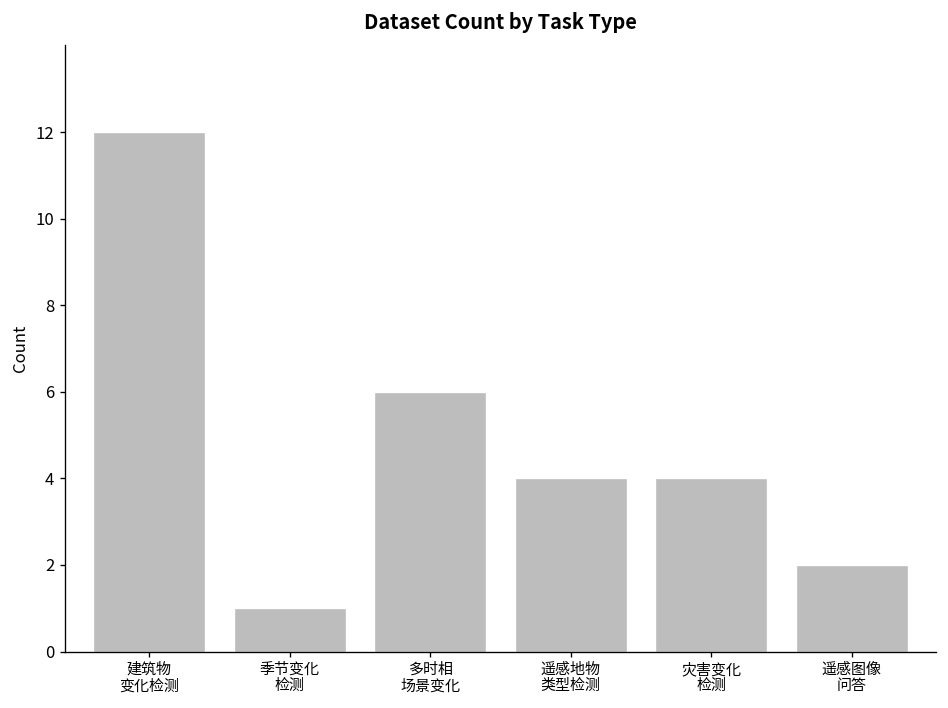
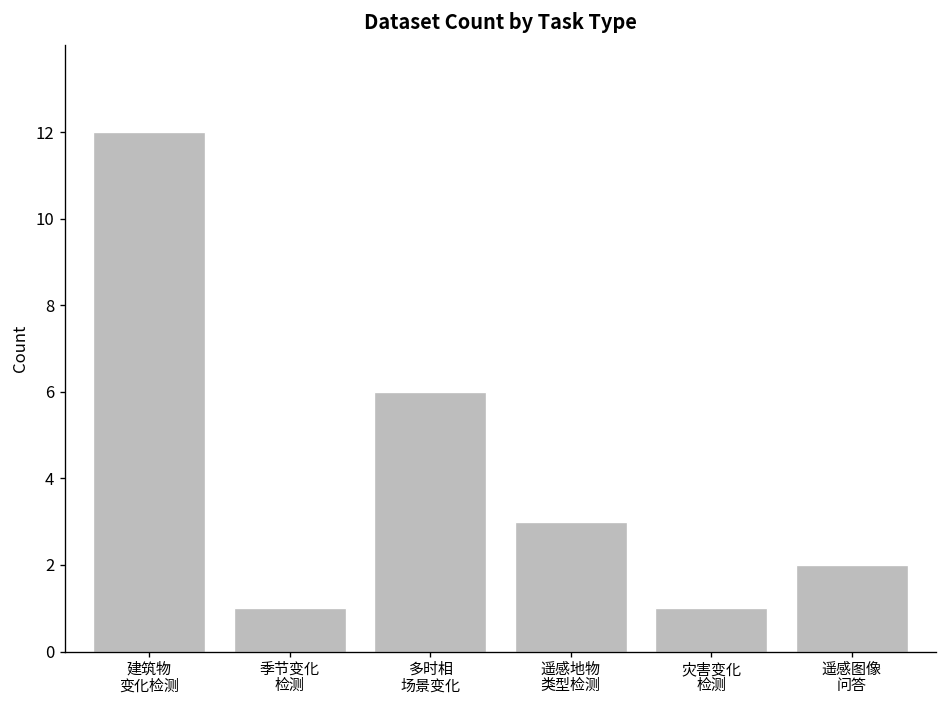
遥感地物 类型检测: 4 -> 3
灾害变化 检测: 4 -> 1
